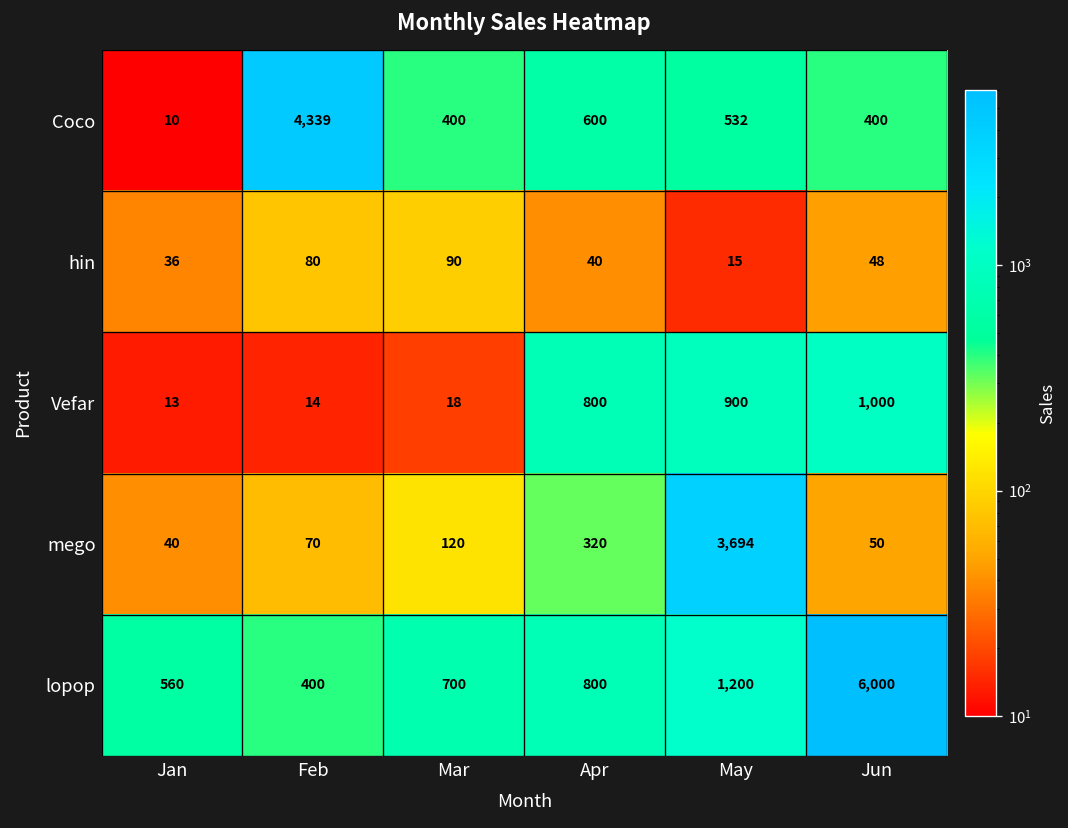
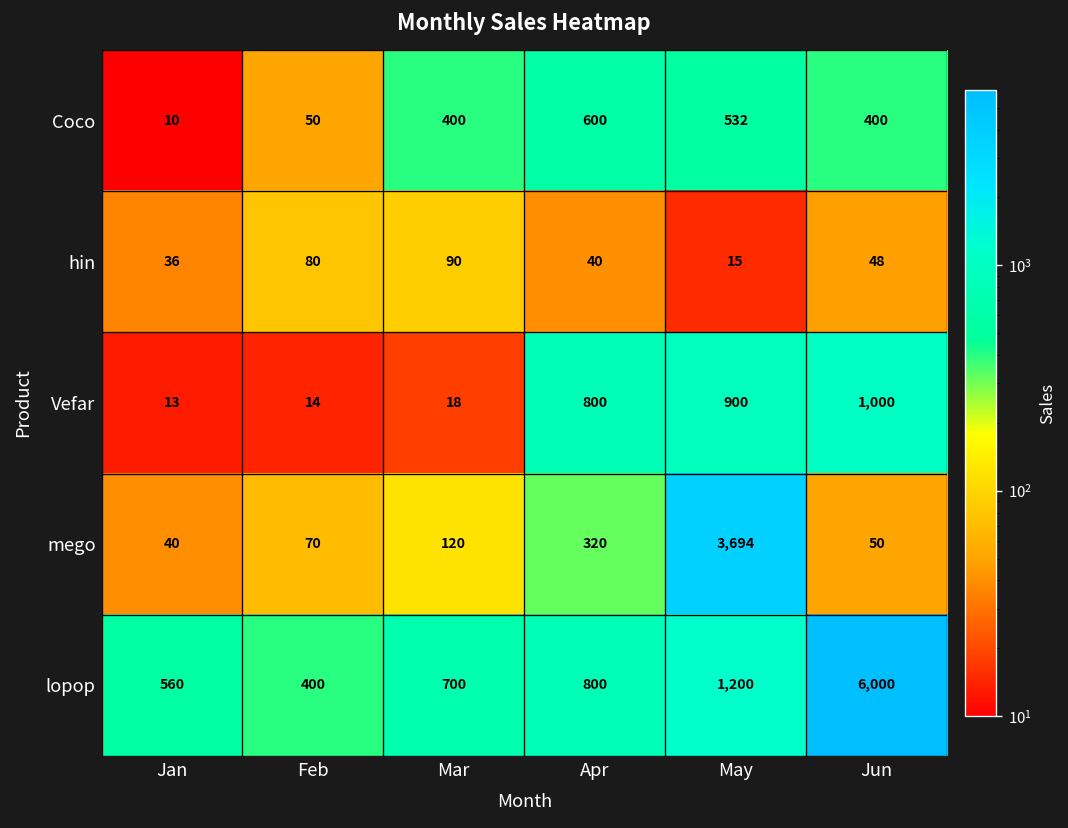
Coco, Feb: 4,339 -> 50
